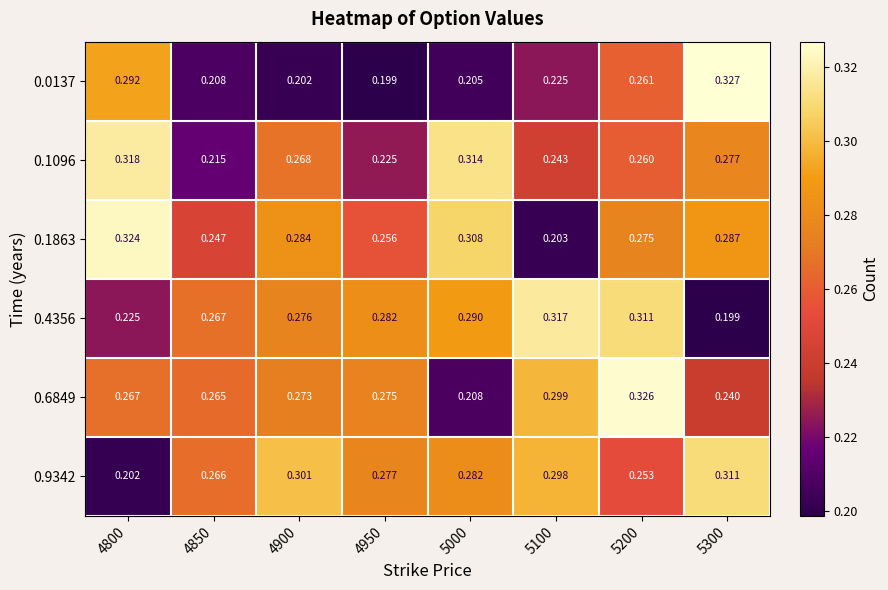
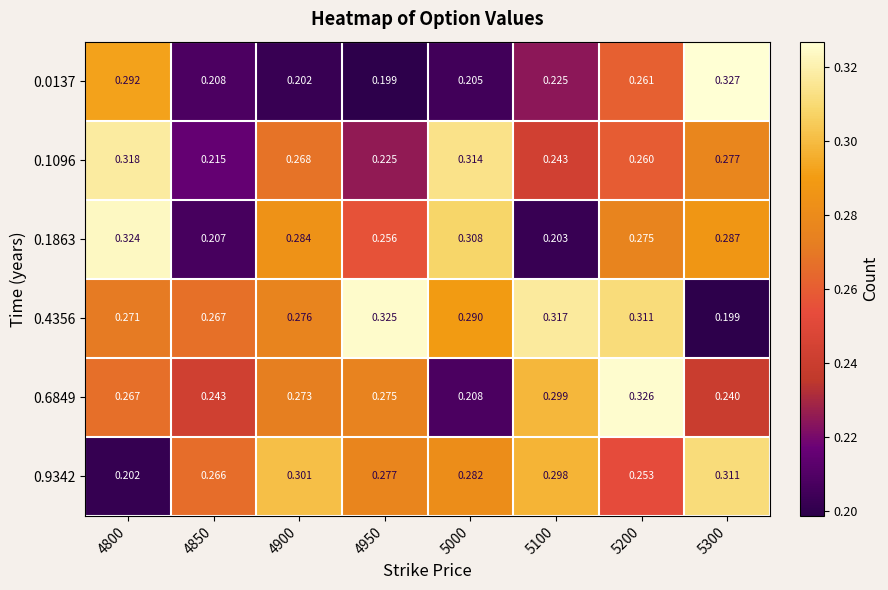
0.1863, 4850: 0.247 -> 0.207
0.4356, 4800: 0.225 -> 0.271
0.4356, 4950: 0.282 -> 0.325
0.6849, 4850: 0.265 -> 0.243
